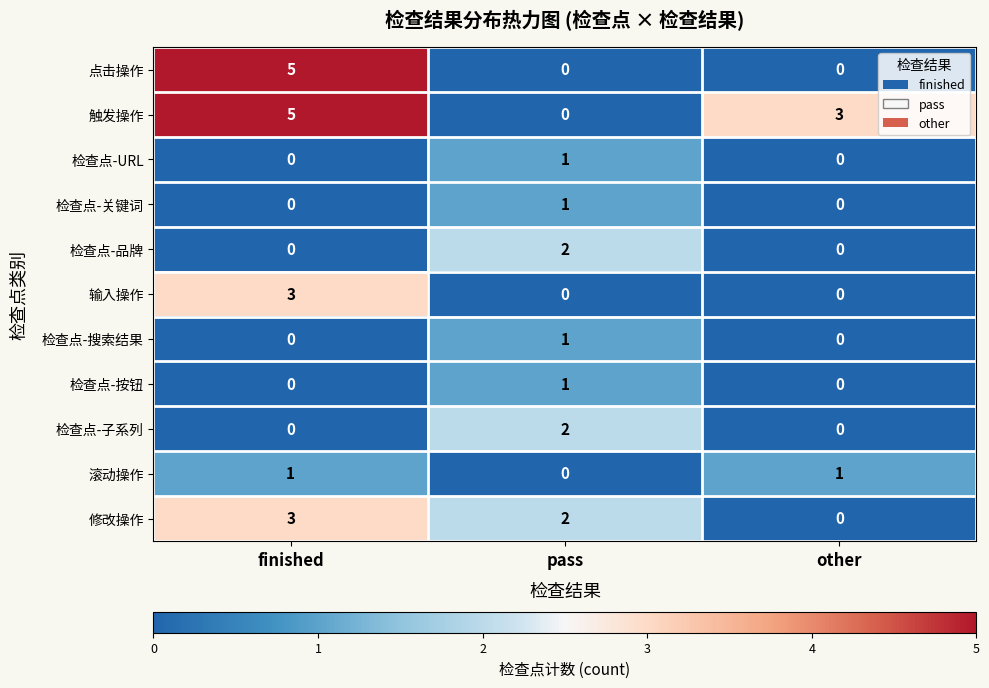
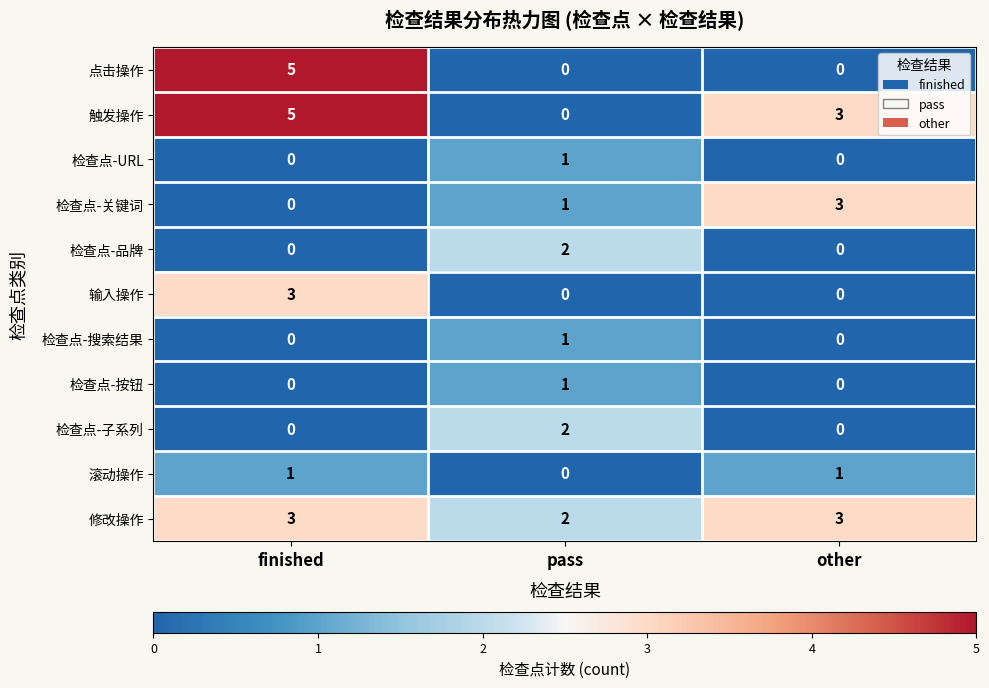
检查点-关键词, other: 0 -> 3
修改操作, other: 0 -> 3
